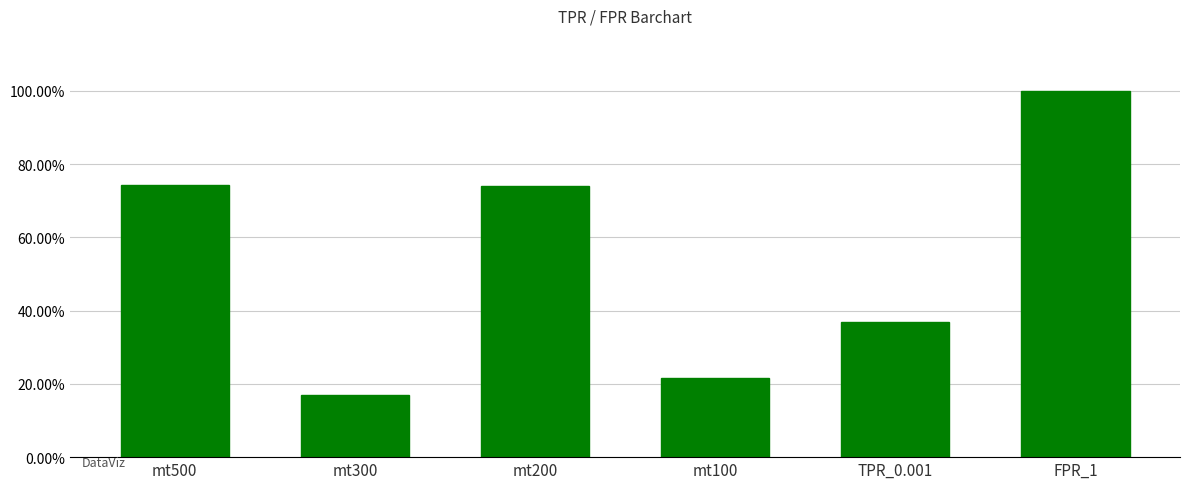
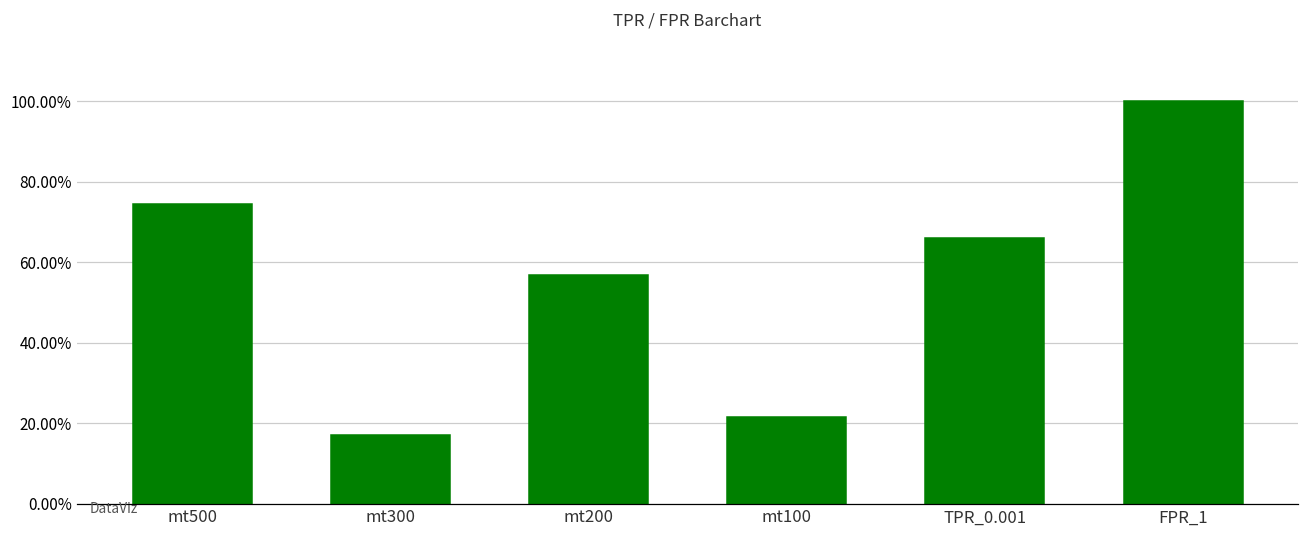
mt200: 74% -> 57%
TPR_0.001: 37% -> 66%
